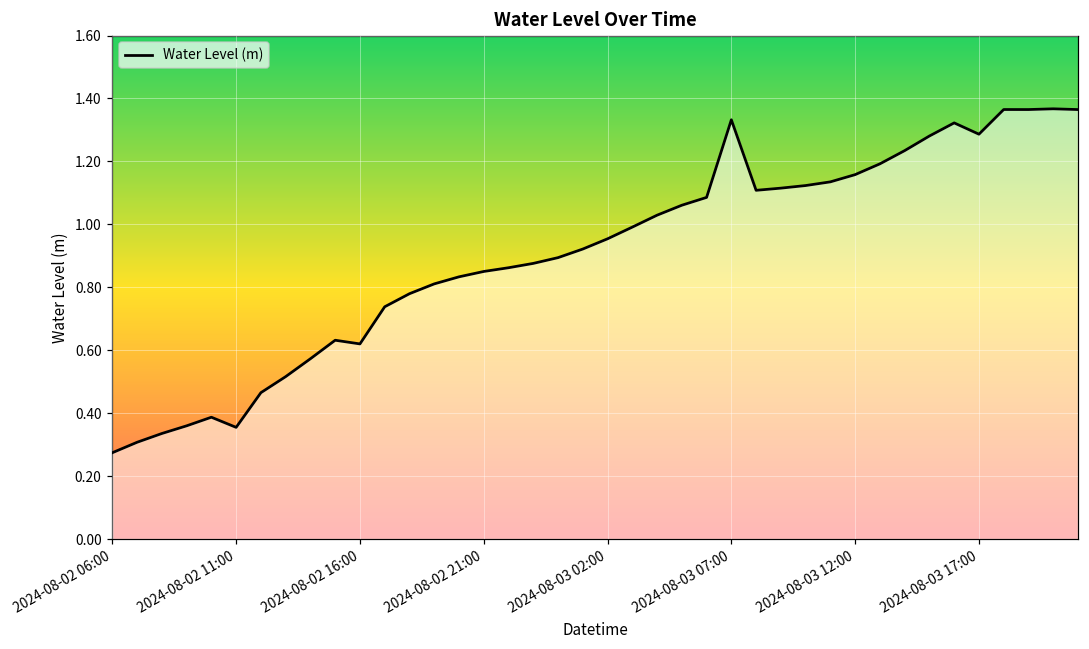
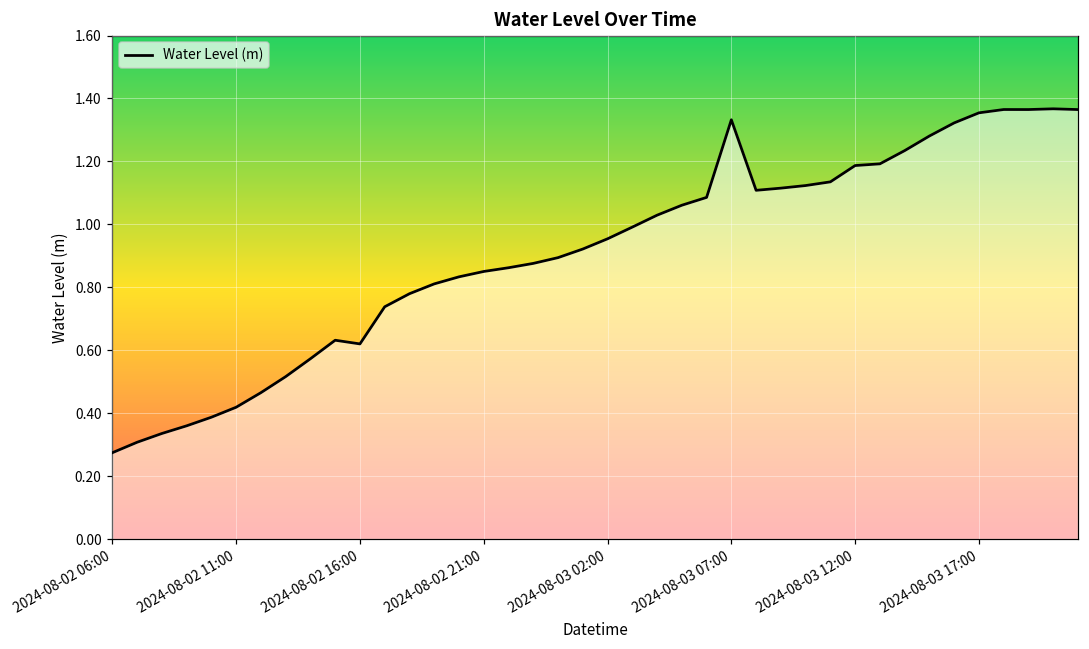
2024-08-02 11:00: 0.35 -> 0.42
2024-08-03 12:00: 1.16 -> 1.19
2024-08-03 17:00: 1.29 -> 1.35
